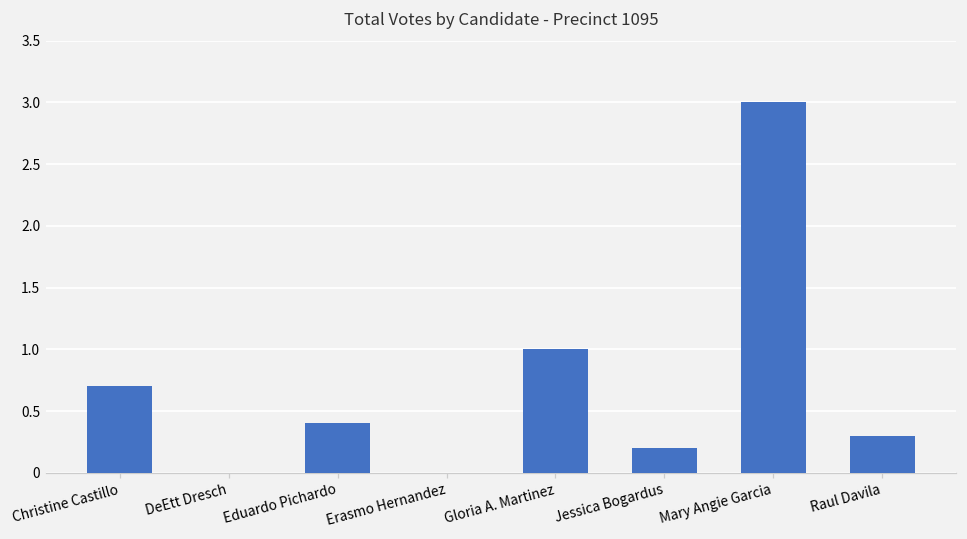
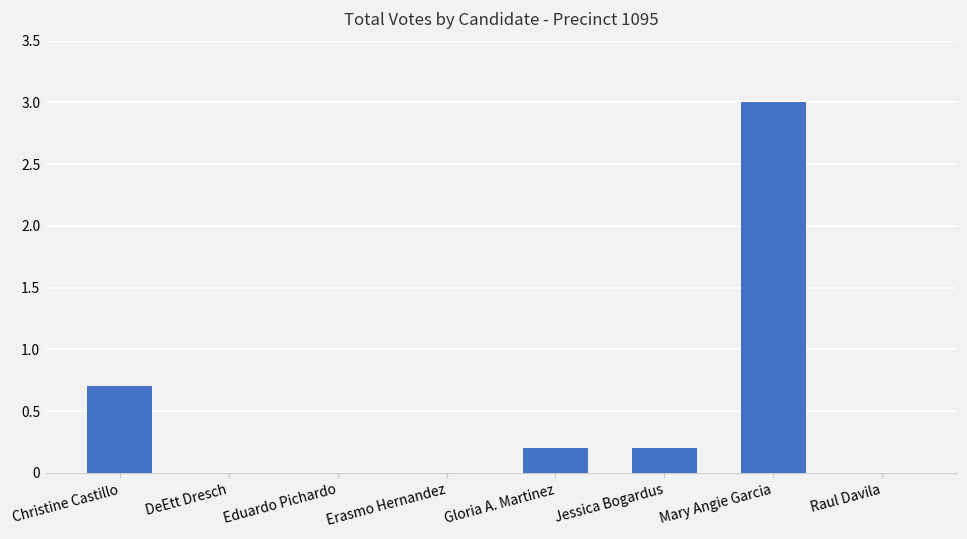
Eduardo Pichardo: 0.4 -> 0.0
Gloria A. Martinez: 1.0 -> 0.2
Raul Davila: 0.3 -> 0.0
